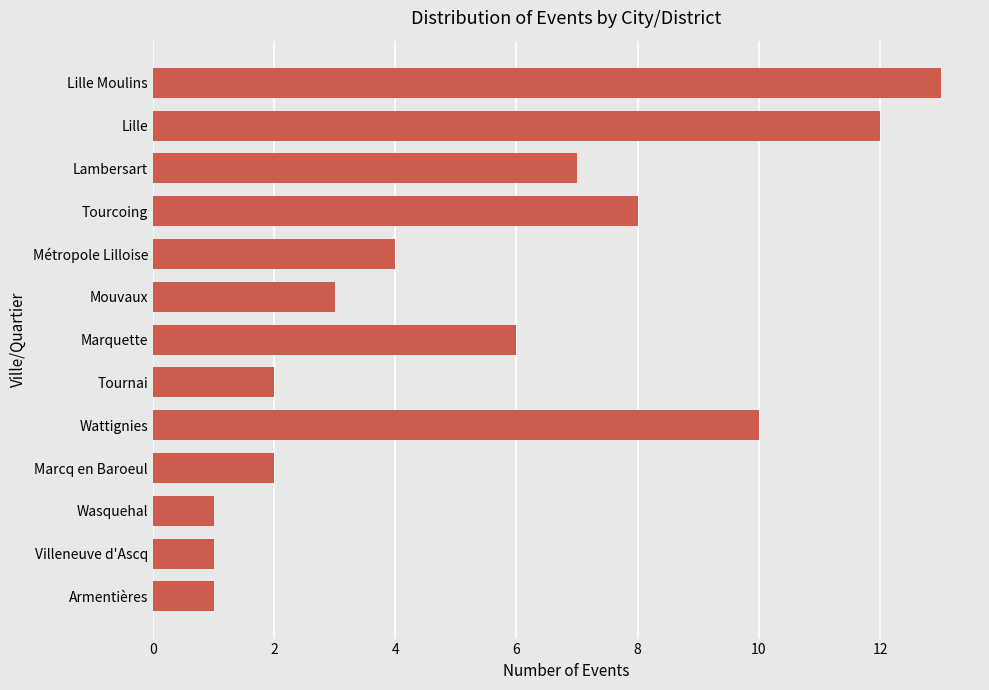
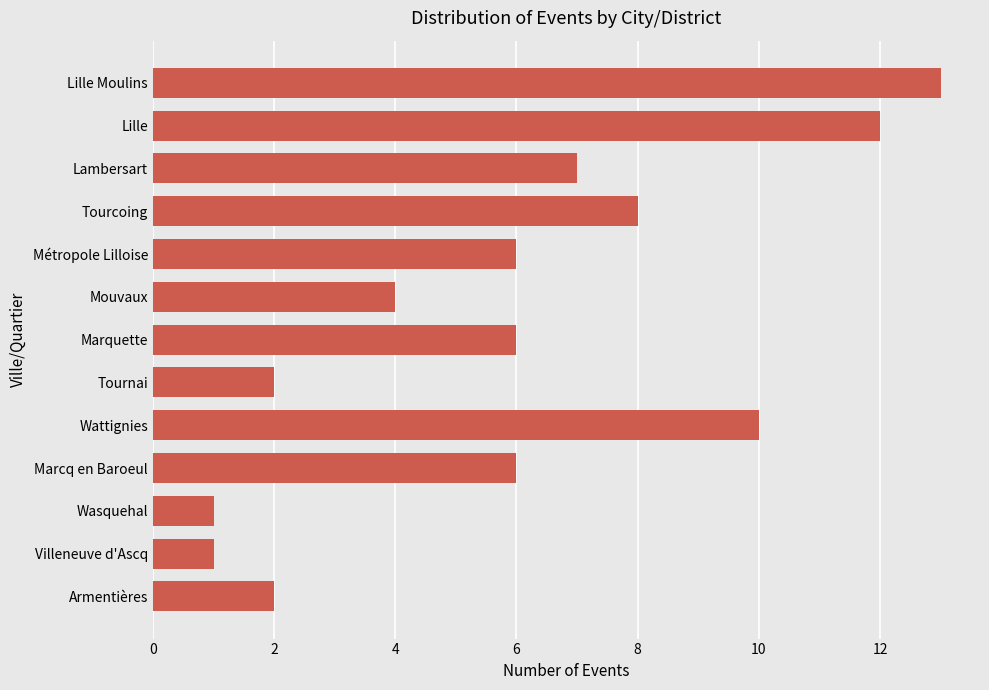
Métropole Lilloise: 4 -> 6
Mouvaux: 3 -> 4
Marcq en Baroeul: 2 -> 6
Armentières: 1 -> 2
